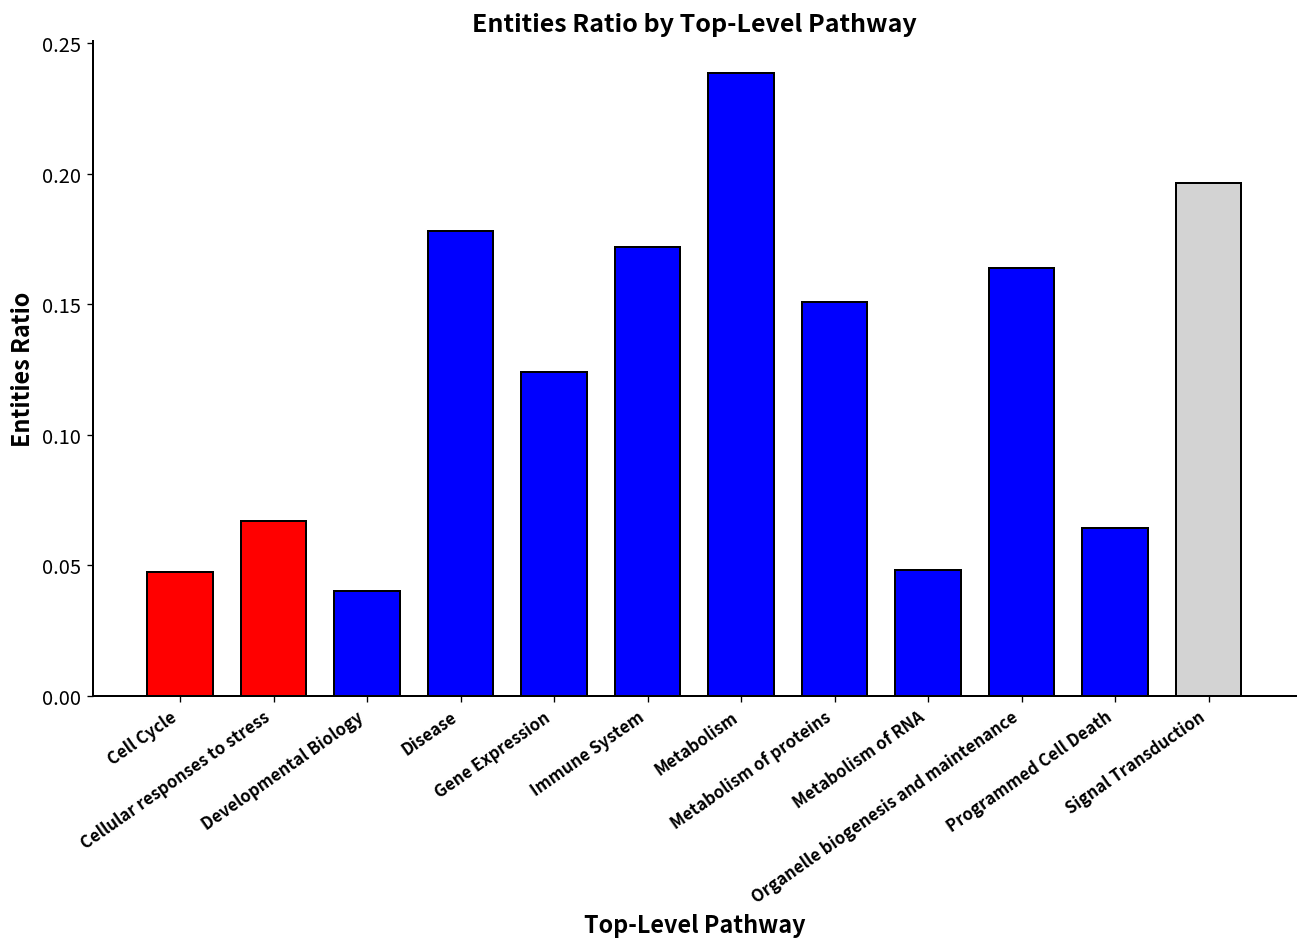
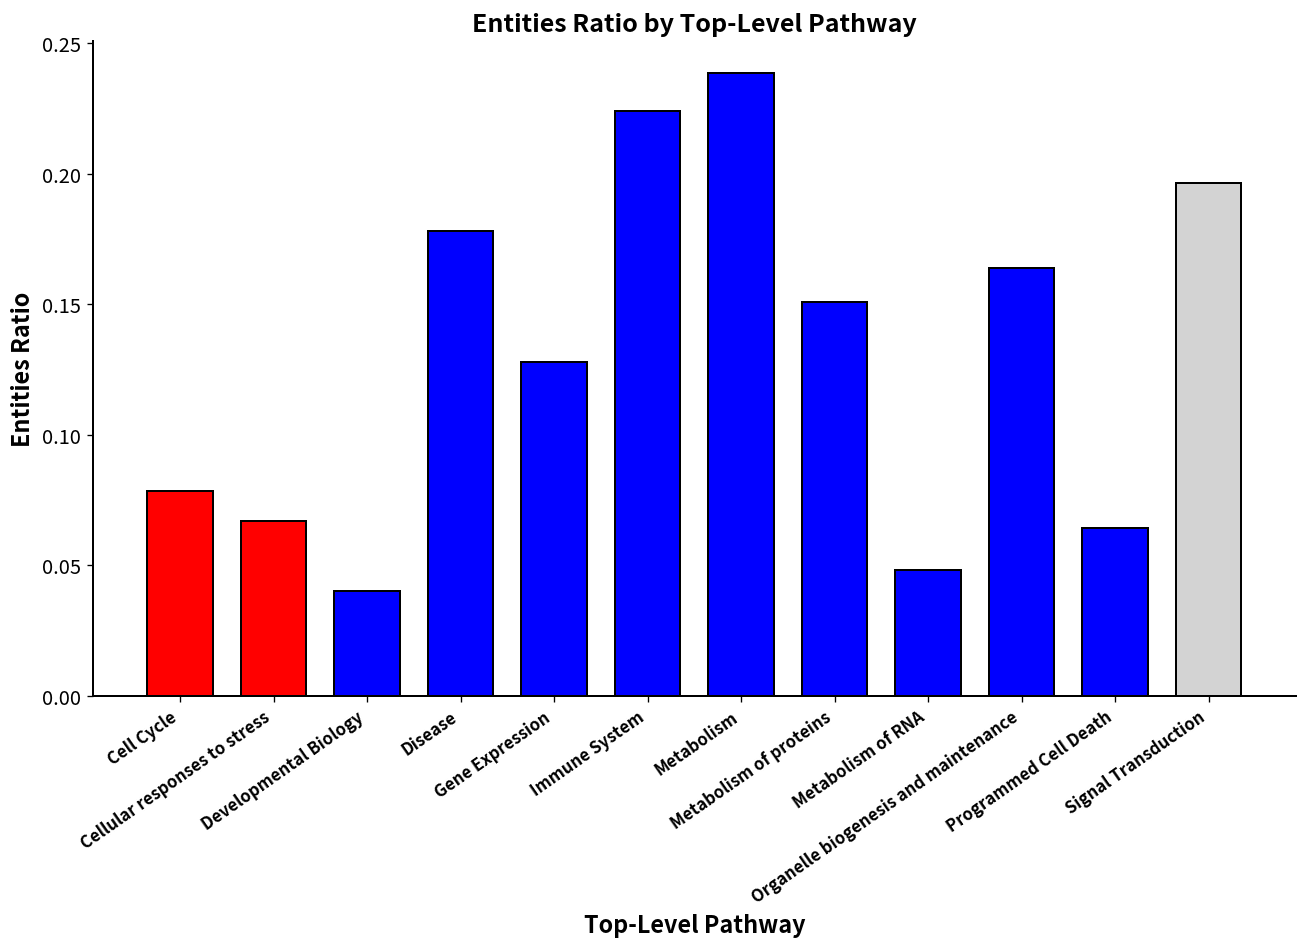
Cell Cycle: 0.047 -> 0.078
Gene Expression: 0.124 -> 0.128
Immune System: 0.172 -> 0.224
